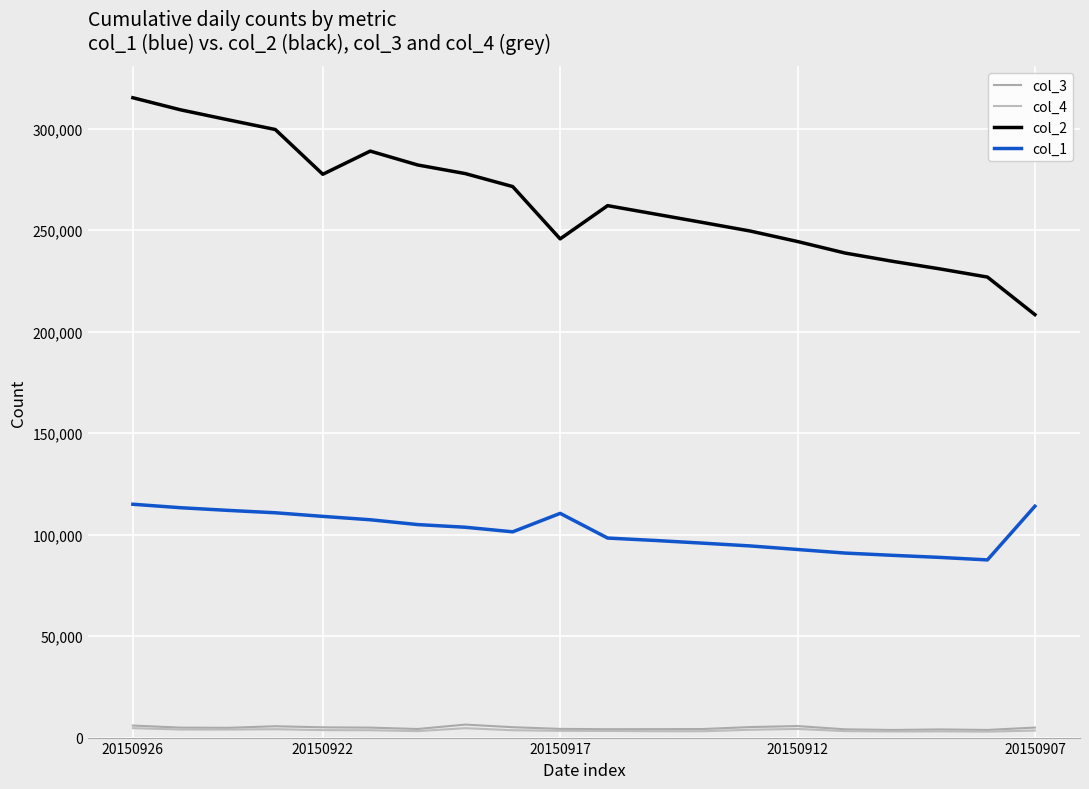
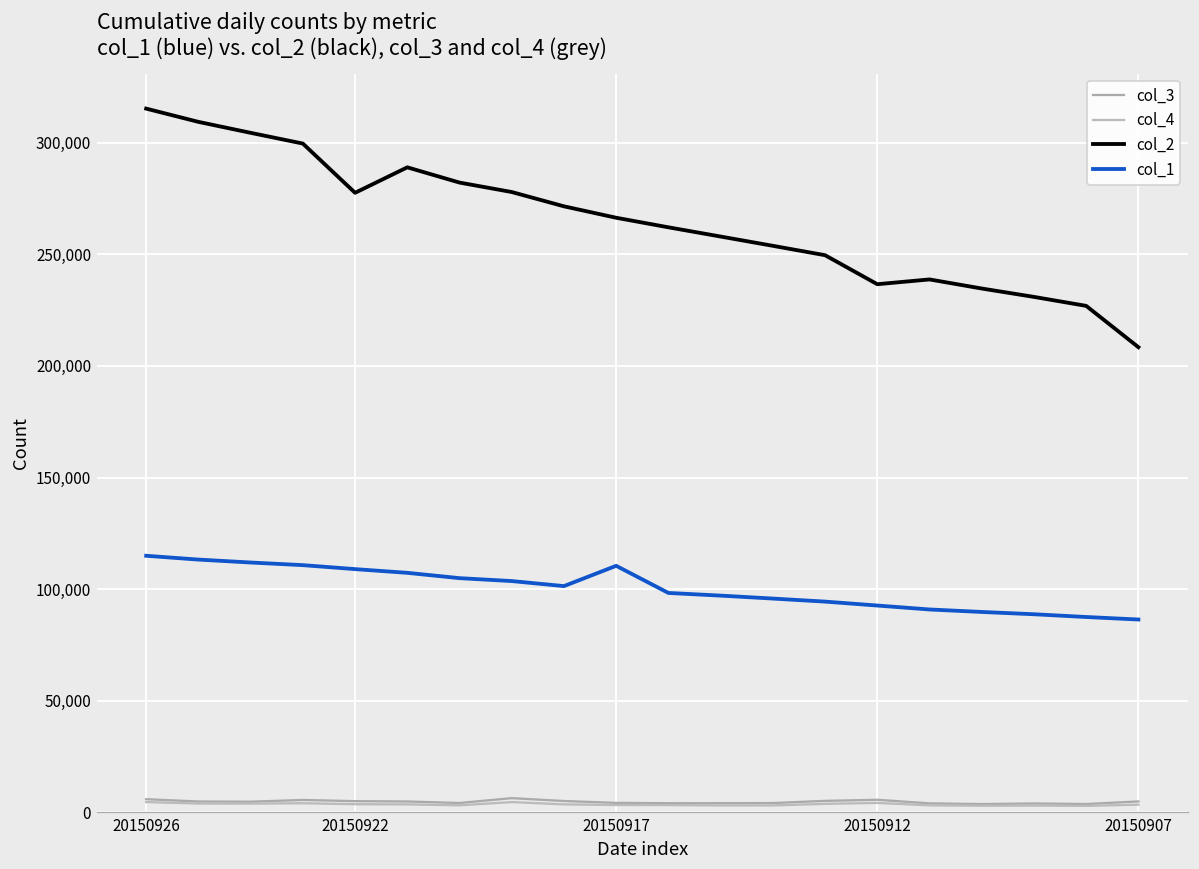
col_2, 20150917: 246,000 -> 266,000
col_2, 20150912: 244,000 -> 237,000
col_1, 20150907: 114,000 -> 86,000
